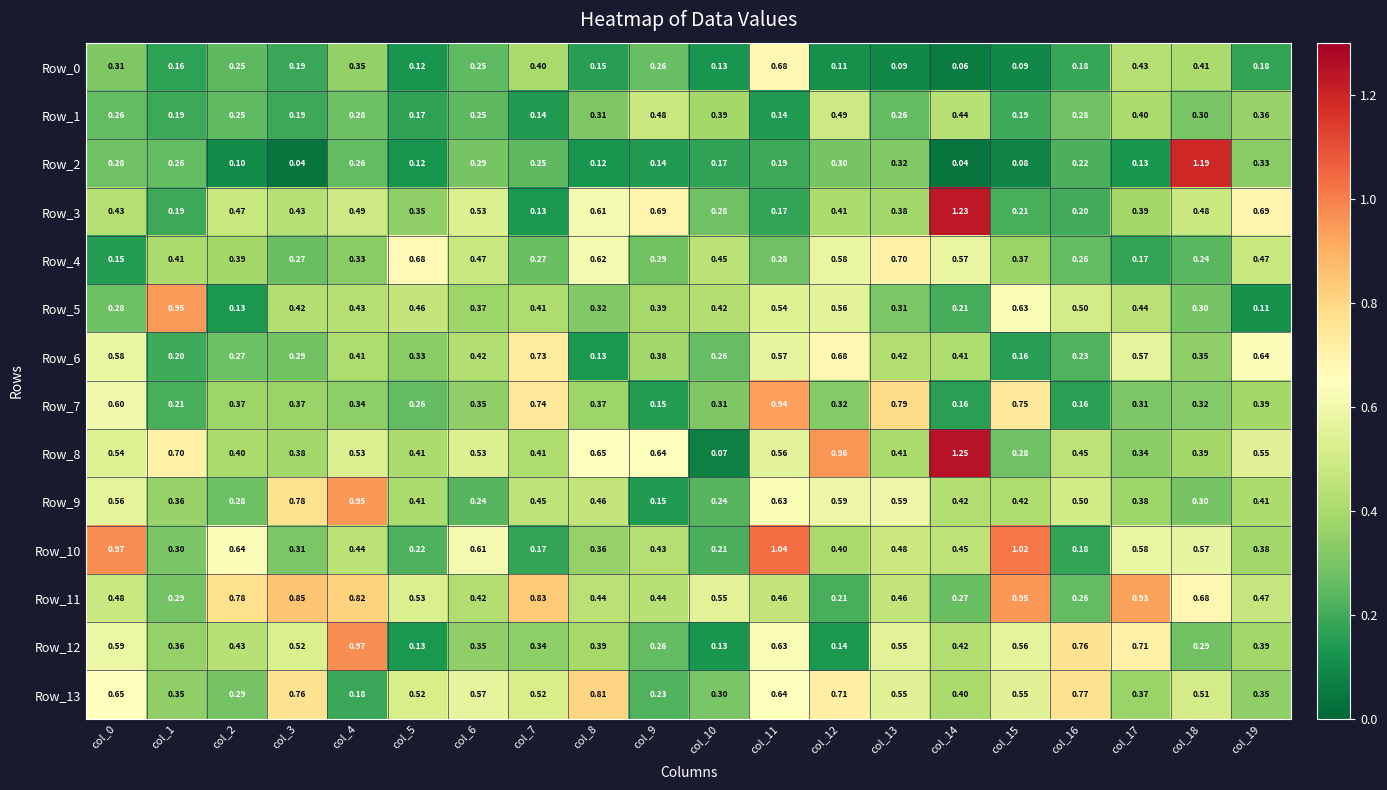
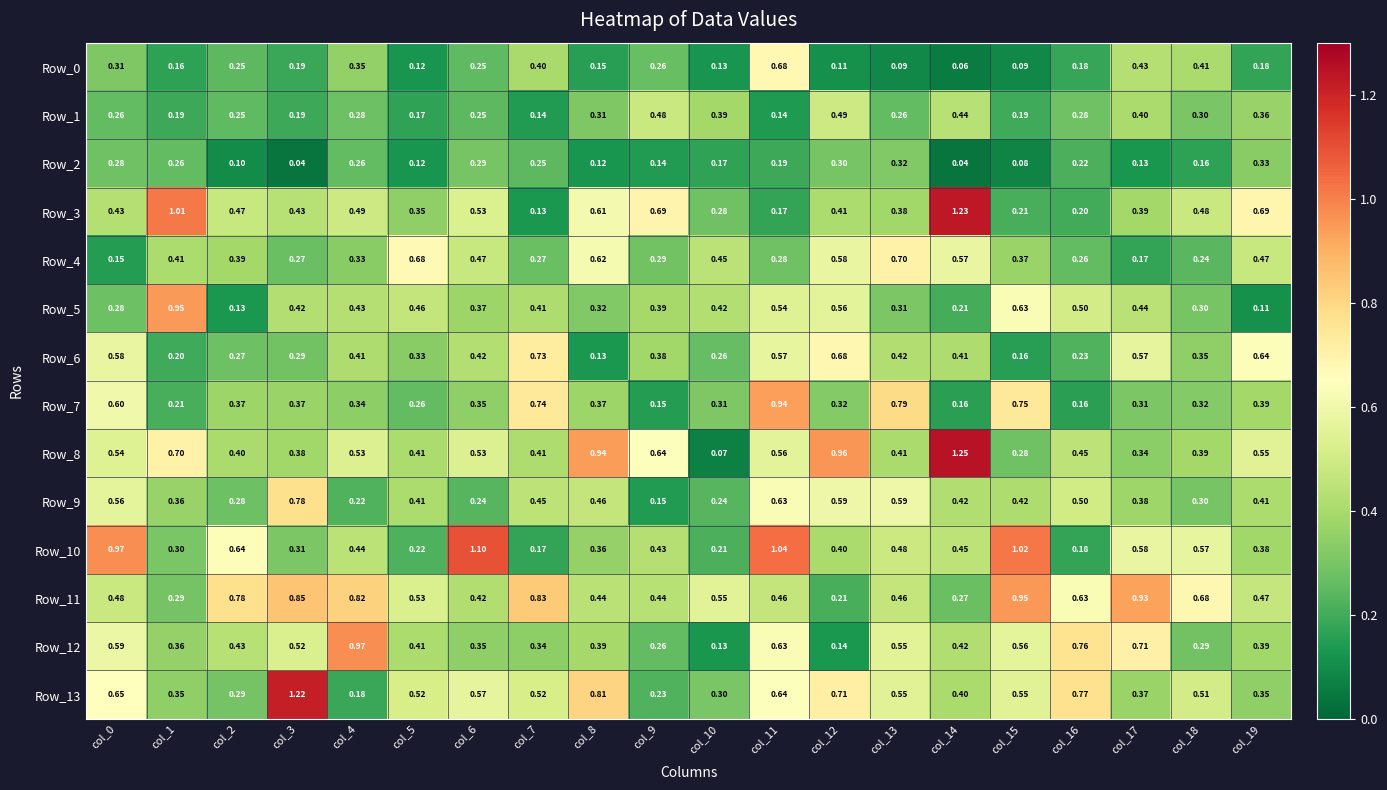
Row_2, col_18: 1.19 -> 0.16
Row_3, col_1: 0.19 -> 1.01
Row_8, col_8: 0.65 -> 0.94
Row_9, col_4: 0.95 -> 0.22
Row_10, col_6: 0.61 -> 1.10
Row_11, col_16: 0.26 -> 0.63
Row_12, col_5: 0.13 -> 0.41
Row_13, col_3: 0.76 -> 1.22
